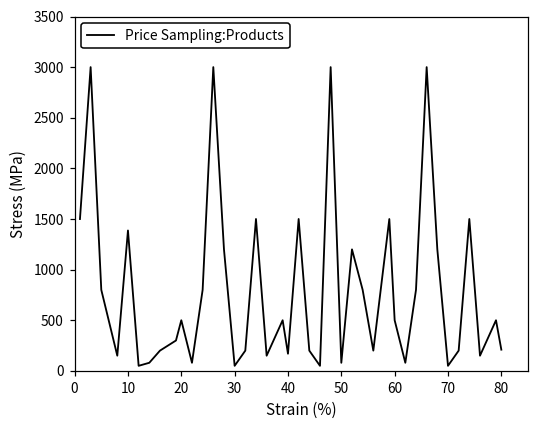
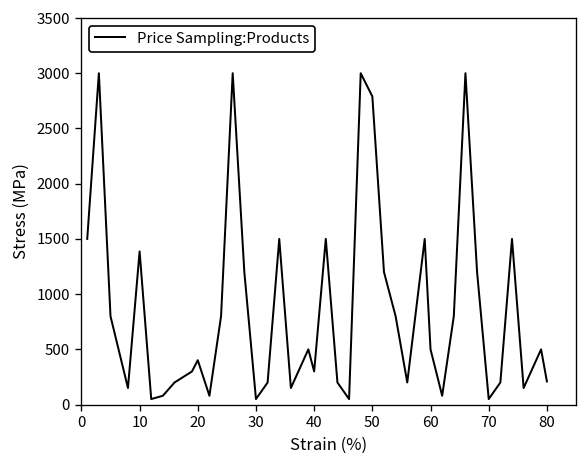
20: 500 -> 400
40: 200 -> 300
50: 100 -> 2800
